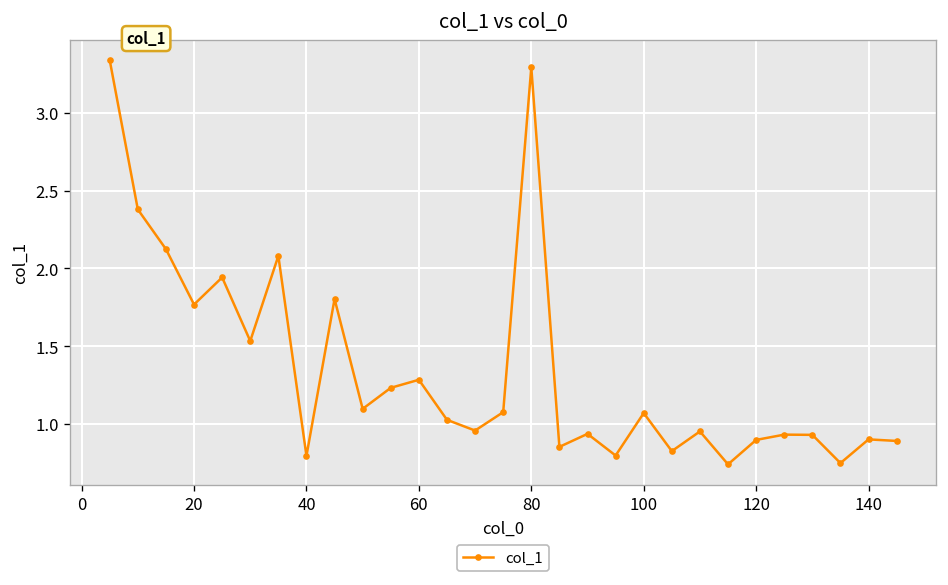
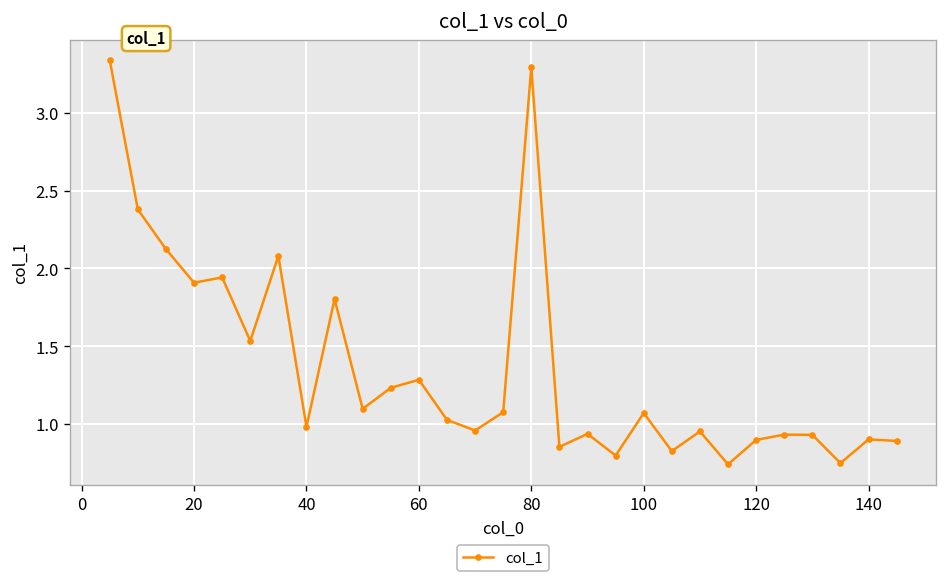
20: 1.77 -> 1.91
40: 0.79 -> 0.98
